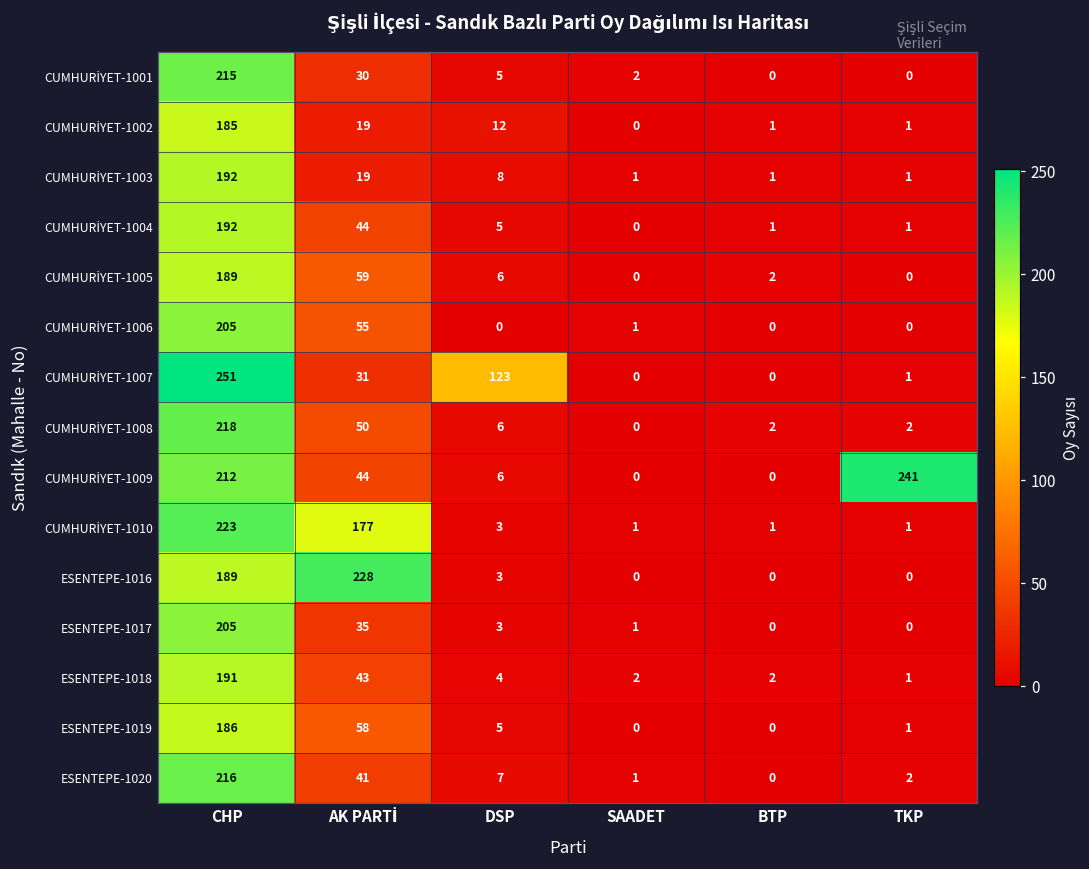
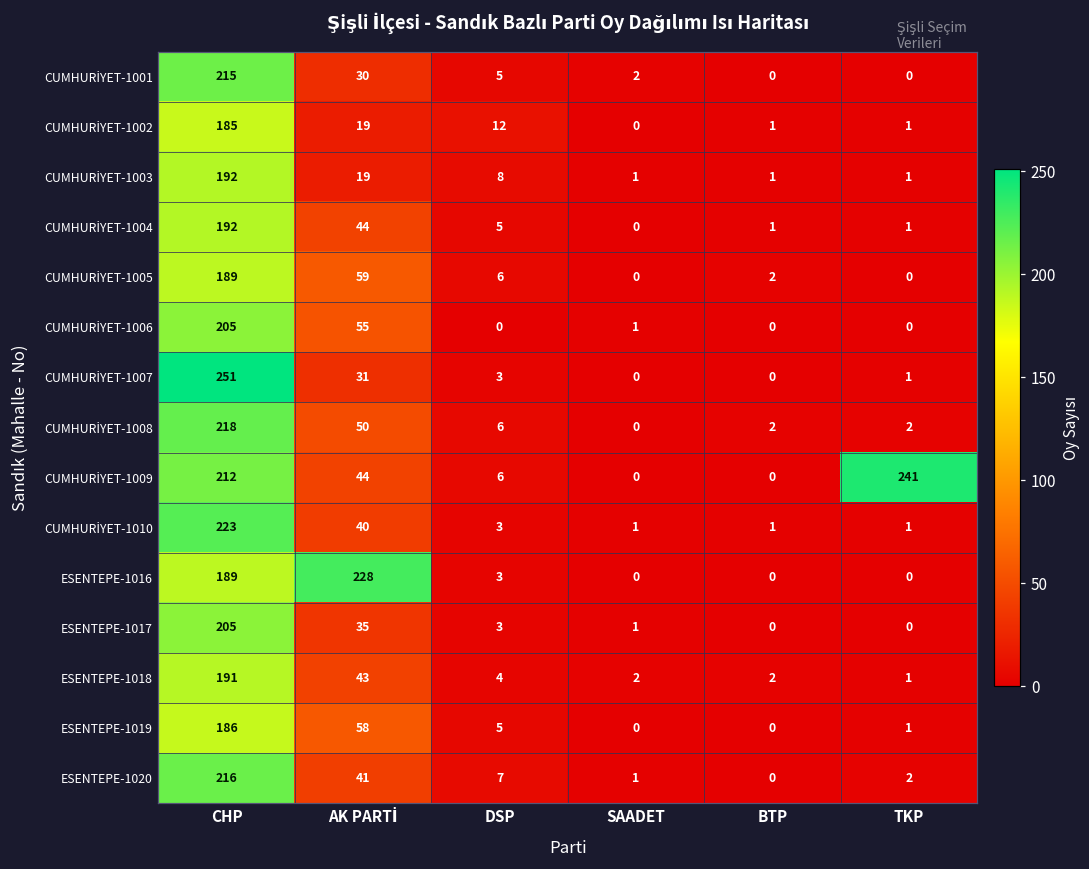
CUMHURİYET-1007, DSP: 123 -> 3
CUMHURİYET-1010, AK PARTİ: 177 -> 40
